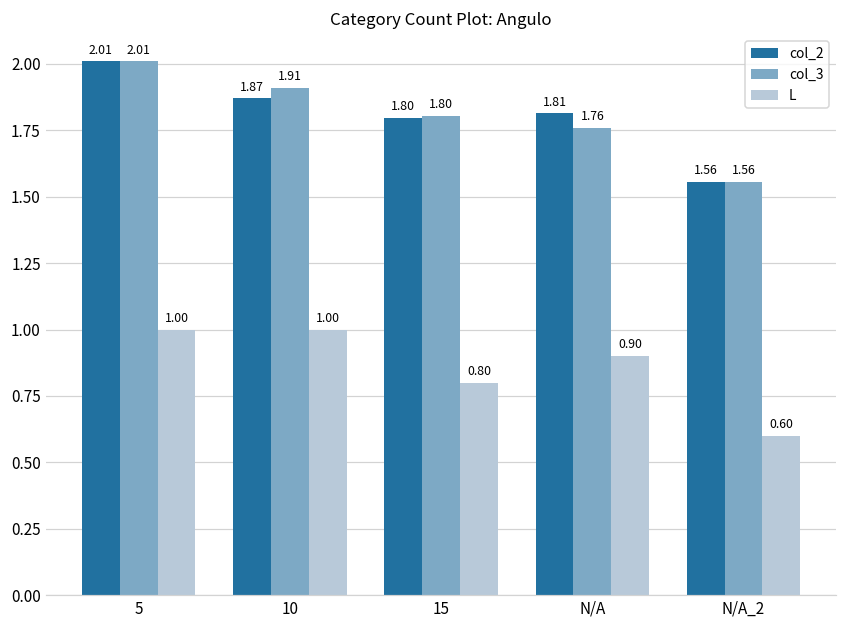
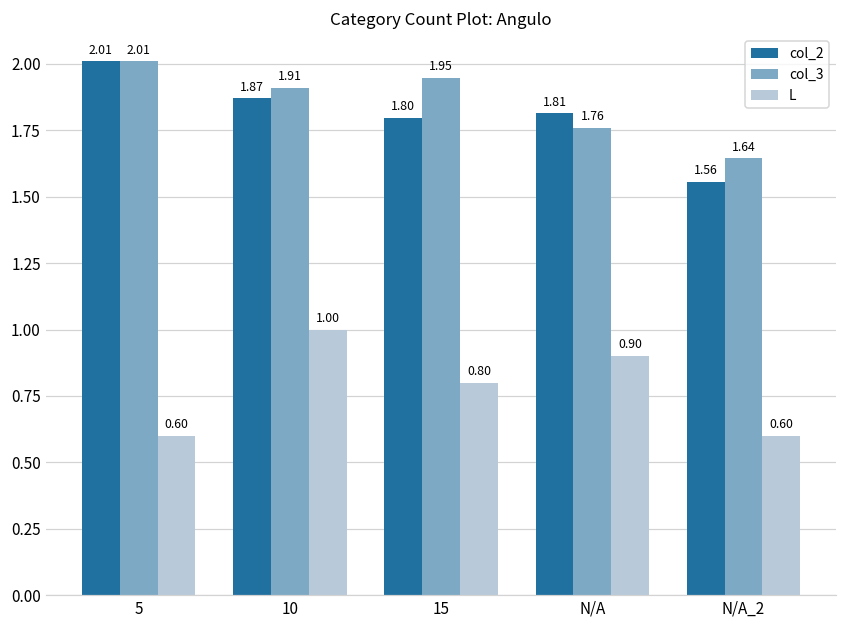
L, 5: 1.00 -> 0.60
col_3, 15: 1.80 -> 1.95
col_3, N/A_2: 1.56 -> 1.64
